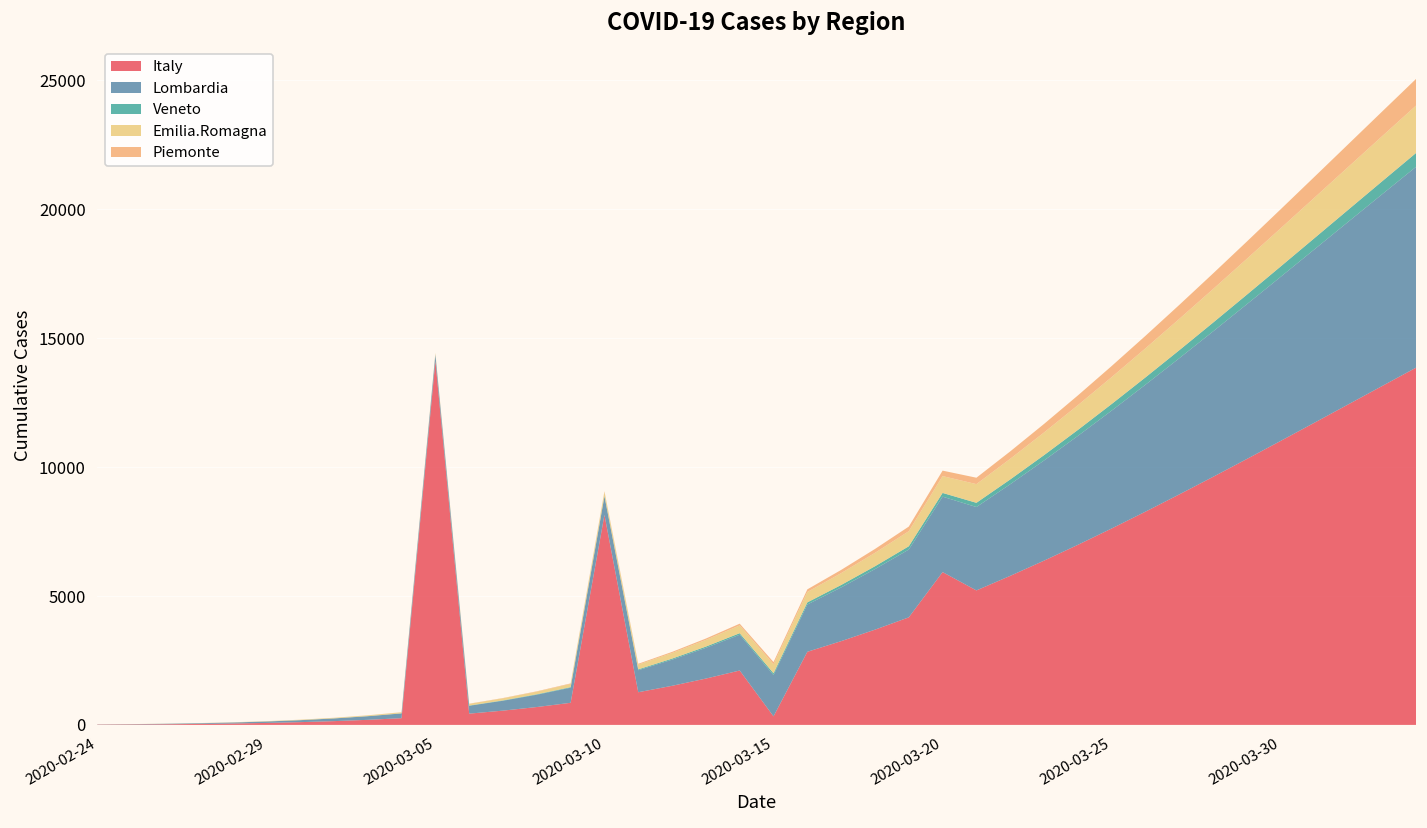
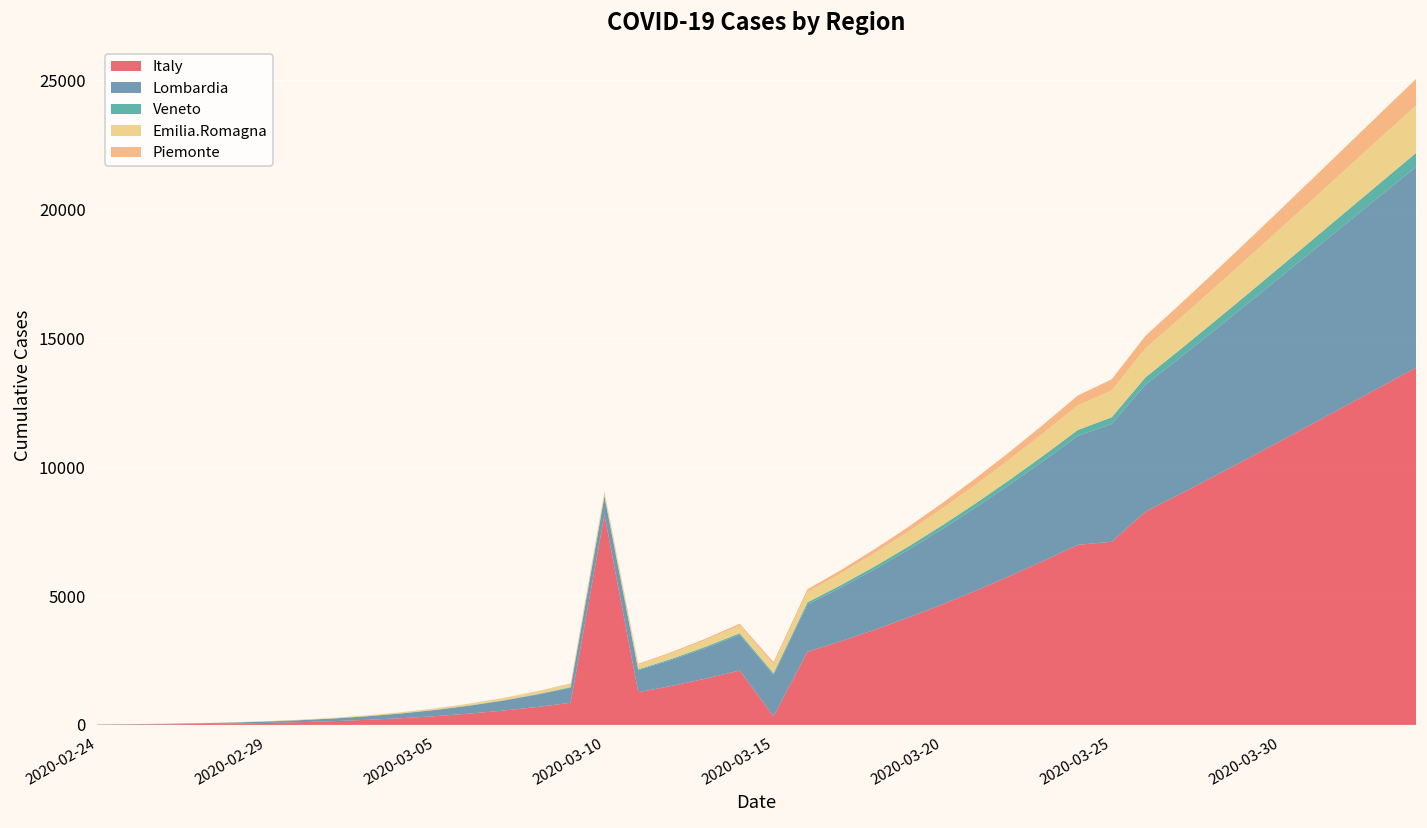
Italy, 2020-03-05: 14100 -> 300
Italy, 2020-03-20: 5900 -> 4700
Italy, 2020-03-25: 7600 -> 7100
